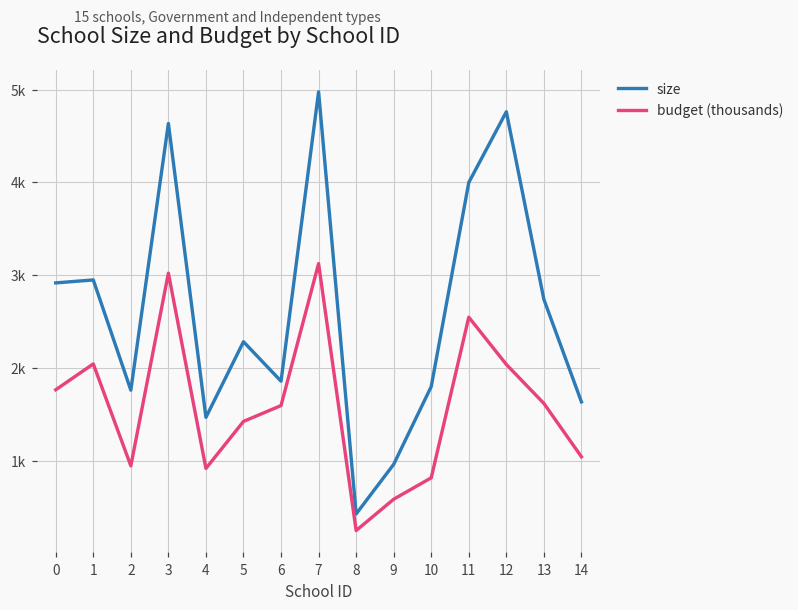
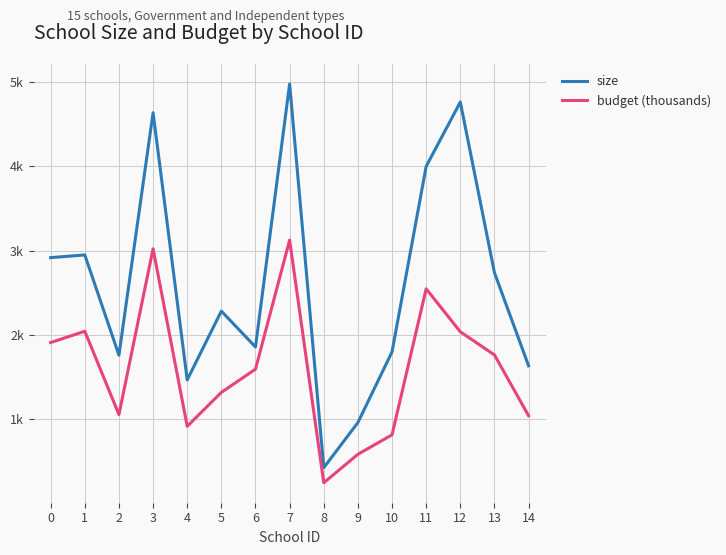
budget (thousands), 0: 1800 -> 1900
budget (thousands), 2: 900 -> 1100
budget (thousands), 5: 1400 -> 1300
budget (thousands), 13: 1600 -> 1800
